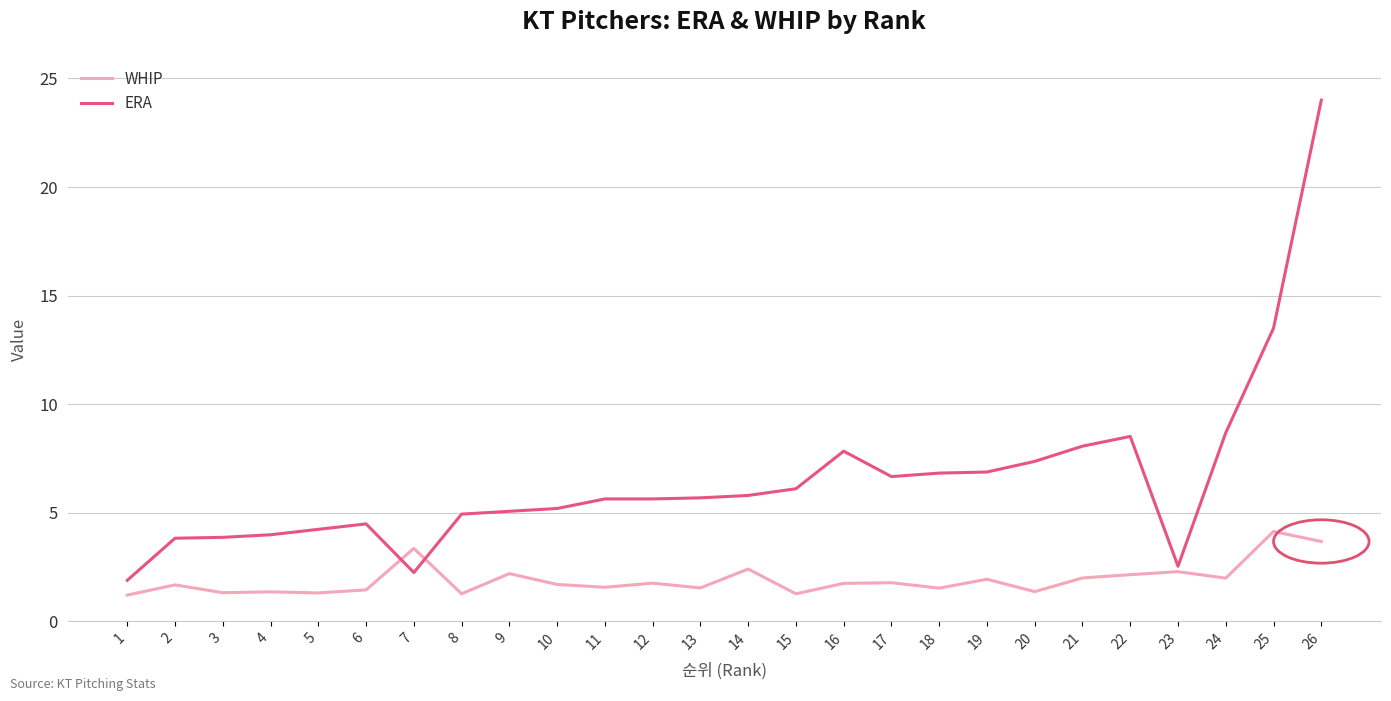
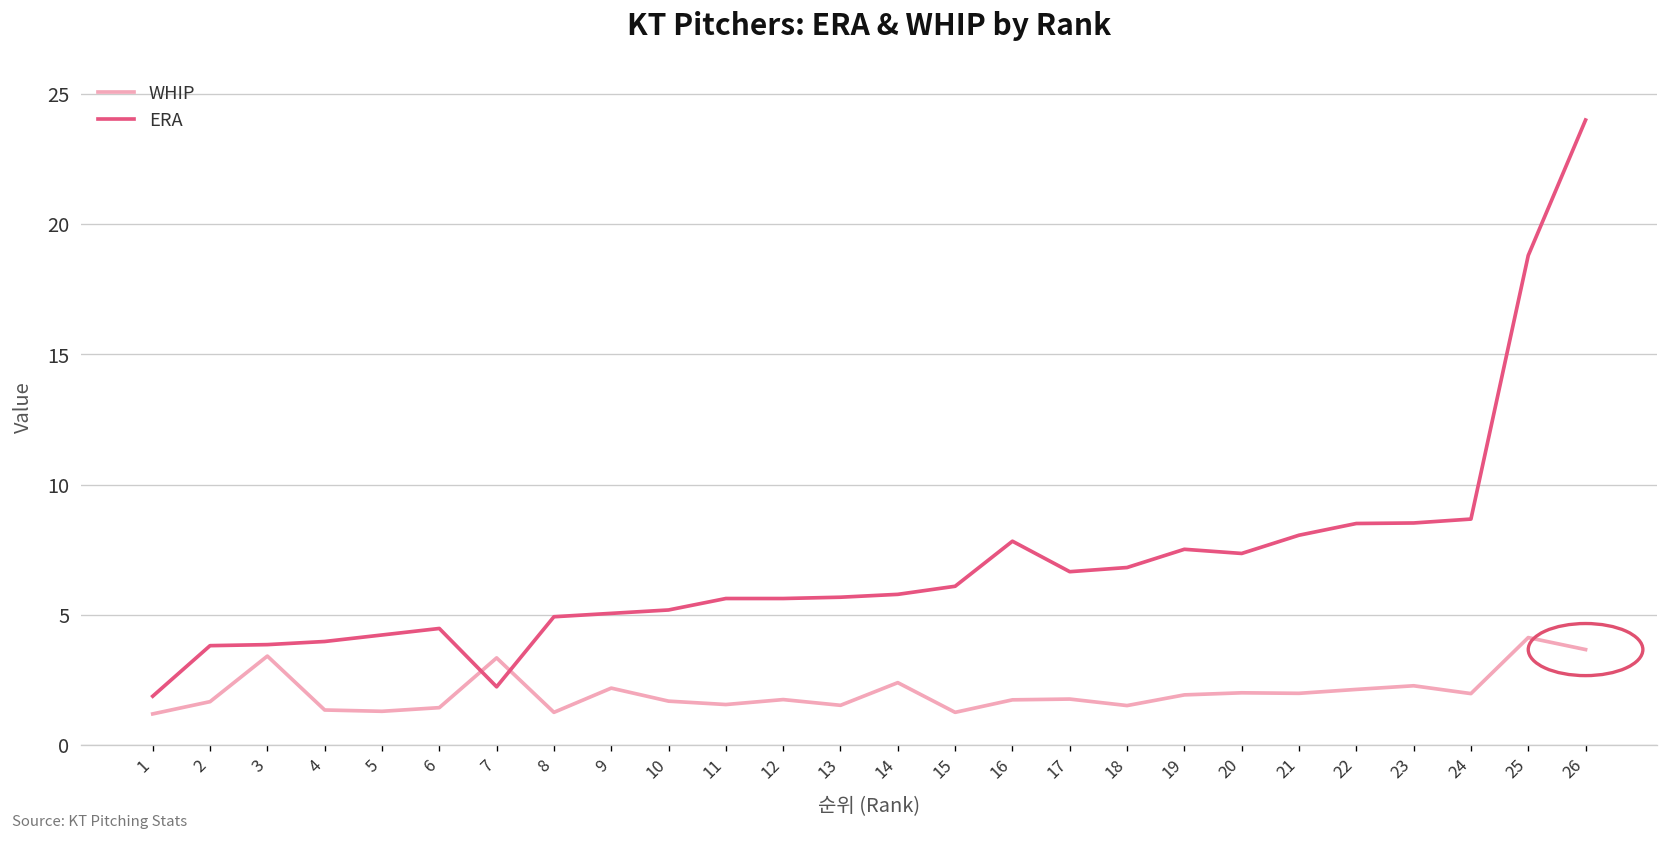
WHIP, 3: 1.3 -> 3.4
ERA, 19: 6.9 -> 7.5
WHIP, 20: 1.4 -> 2.0
ERA, 23: 2.5 -> 8.5
ERA, 25: 13.5 -> 18.8
